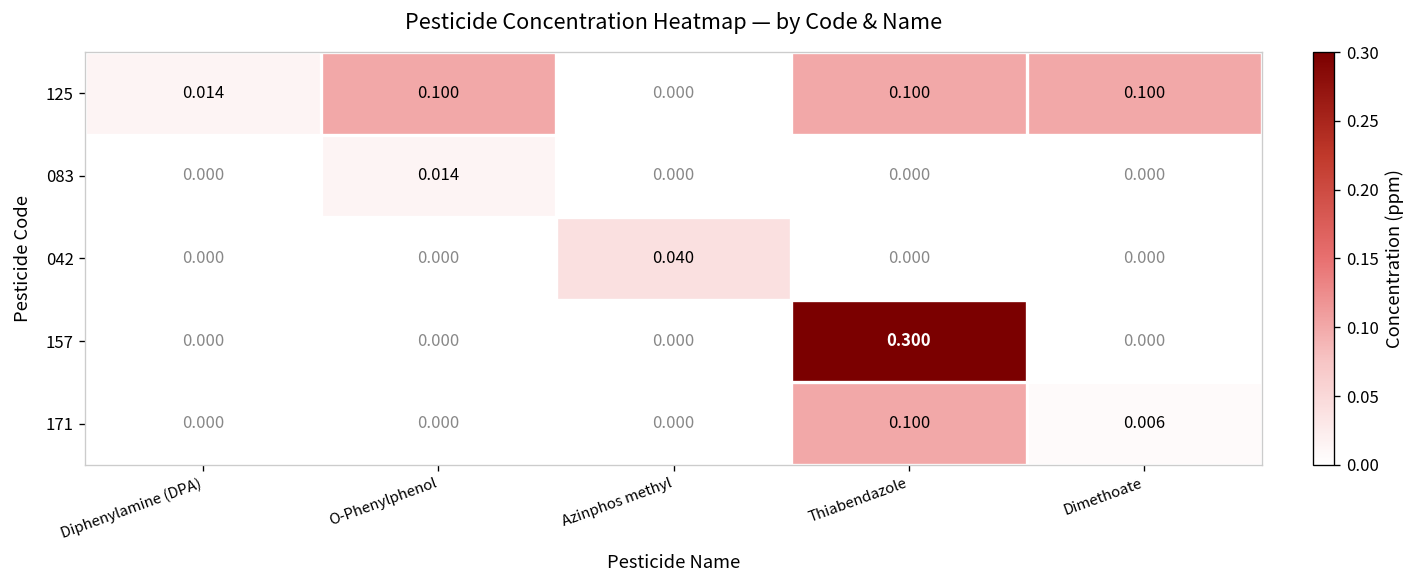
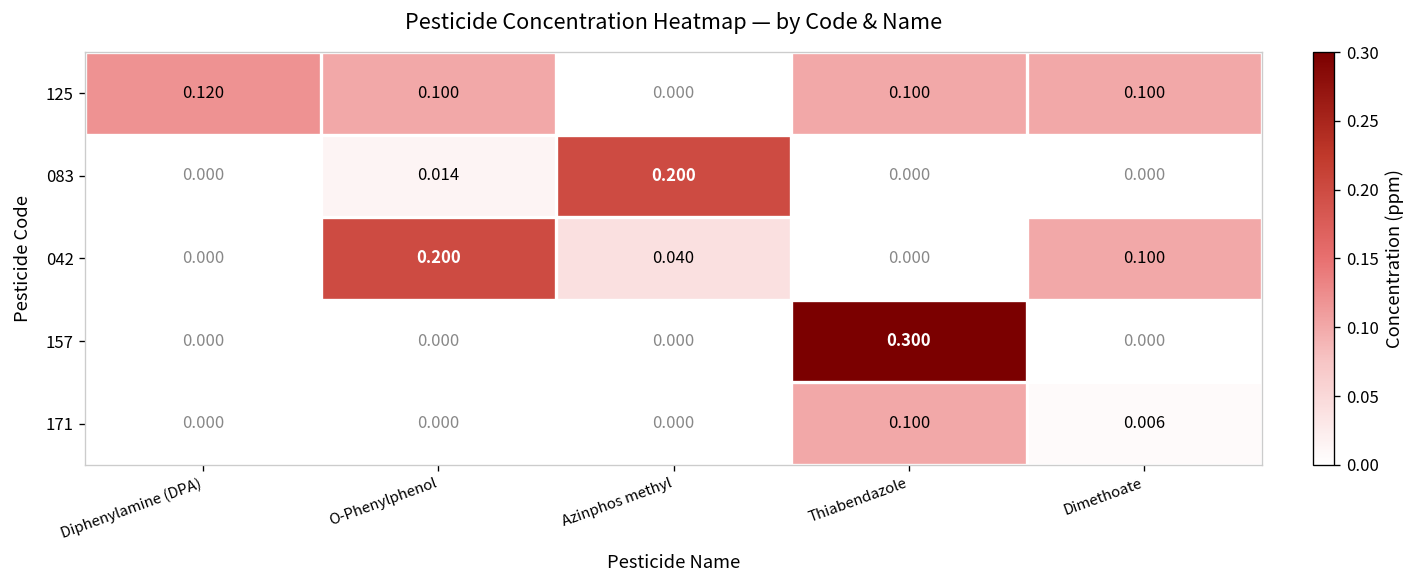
125, Diphenylamine (DPA): 0.014 -> 0.120
083, Azinphos methyl: 0.000 -> 0.200
042, O-Phenylphenol: 0.000 -> 0.200
042, Dimethoate: 0.000 -> 0.100
